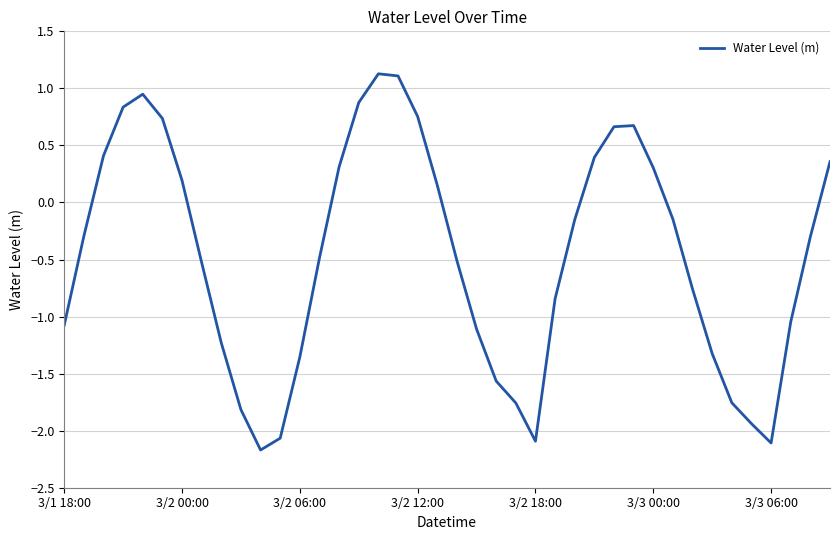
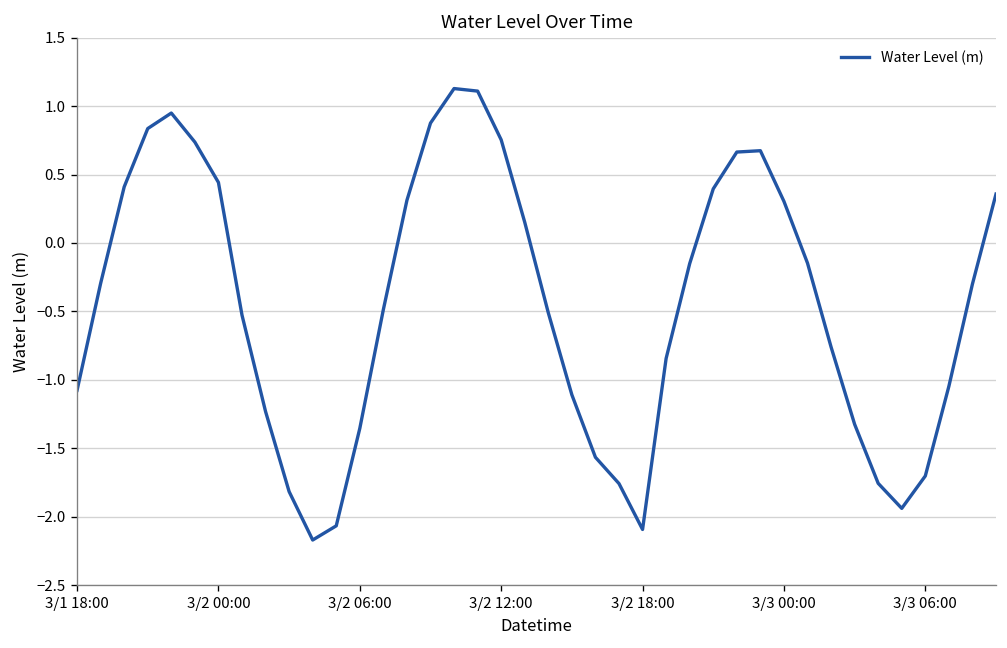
3/2 00:00: 0.19 -> 0.44
3/3 06:00: -2.11 -> -1.70
